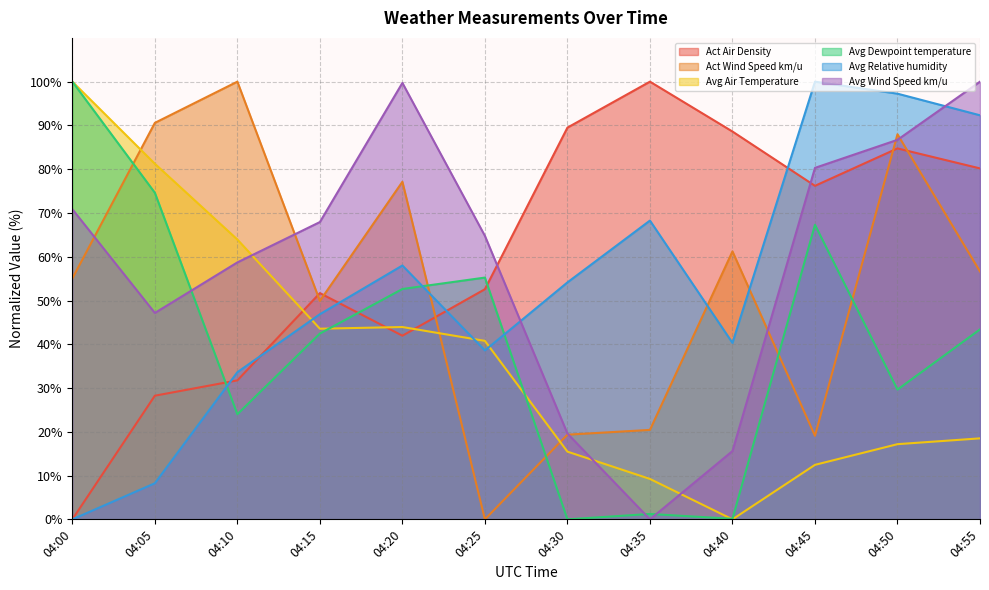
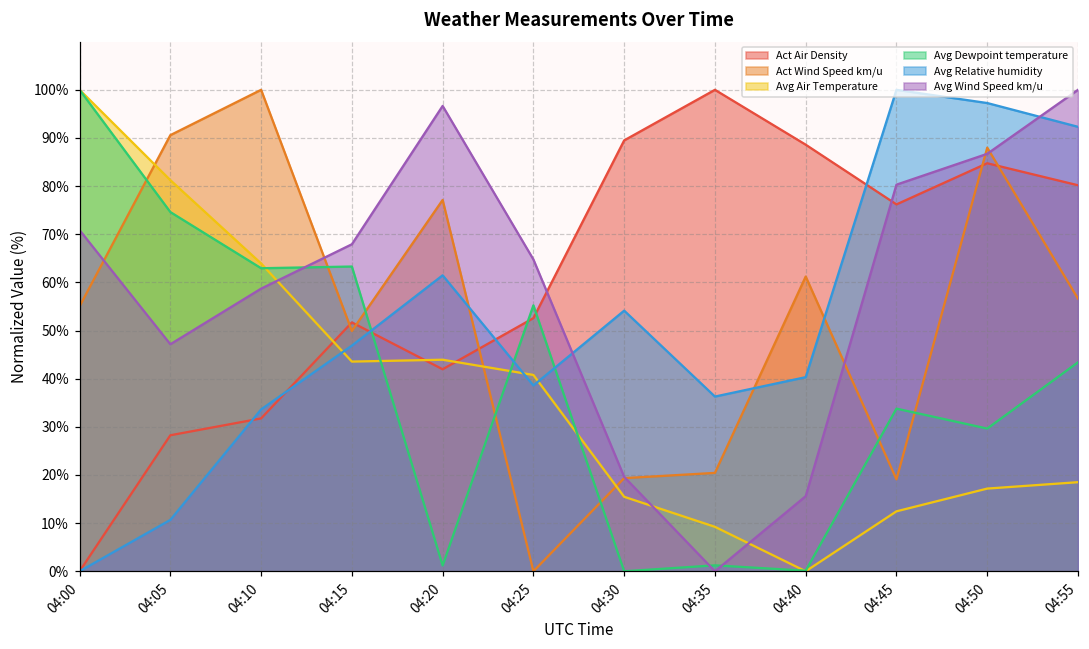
Avg Relative humidity, 04:05: 8% -> 11%
Avg Dewpoint temperature, 04:10: 24% -> 63%
Avg Dewpoint temperature, 04:15: 42% -> 63%
Avg Dewpoint temperature, 04:20: 53% -> 1%
Avg Relative humidity, 04:20: 58% -> 61%
Avg Wind Speed km/u, 04:20: 100% -> 97%
Avg Relative humidity, 04:35: 68% -> 36%
Avg Dewpoint temperature, 04:45: 67% -> 34%
